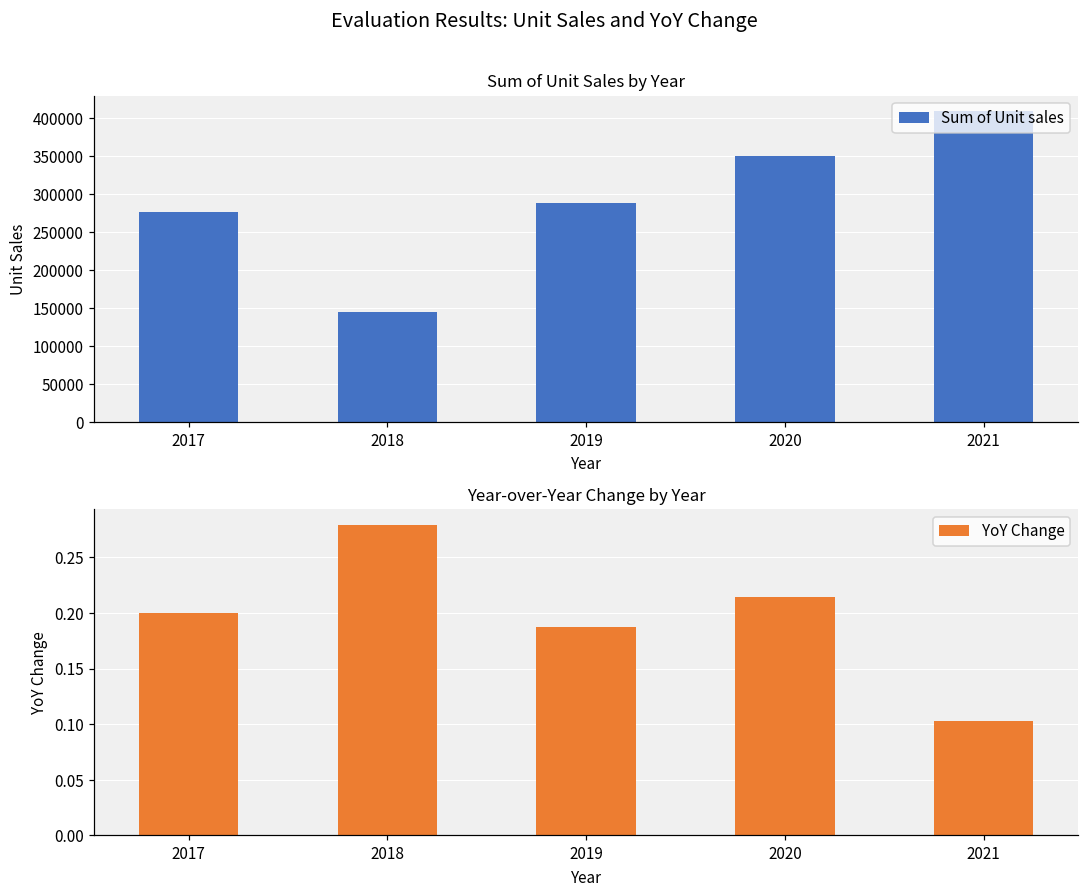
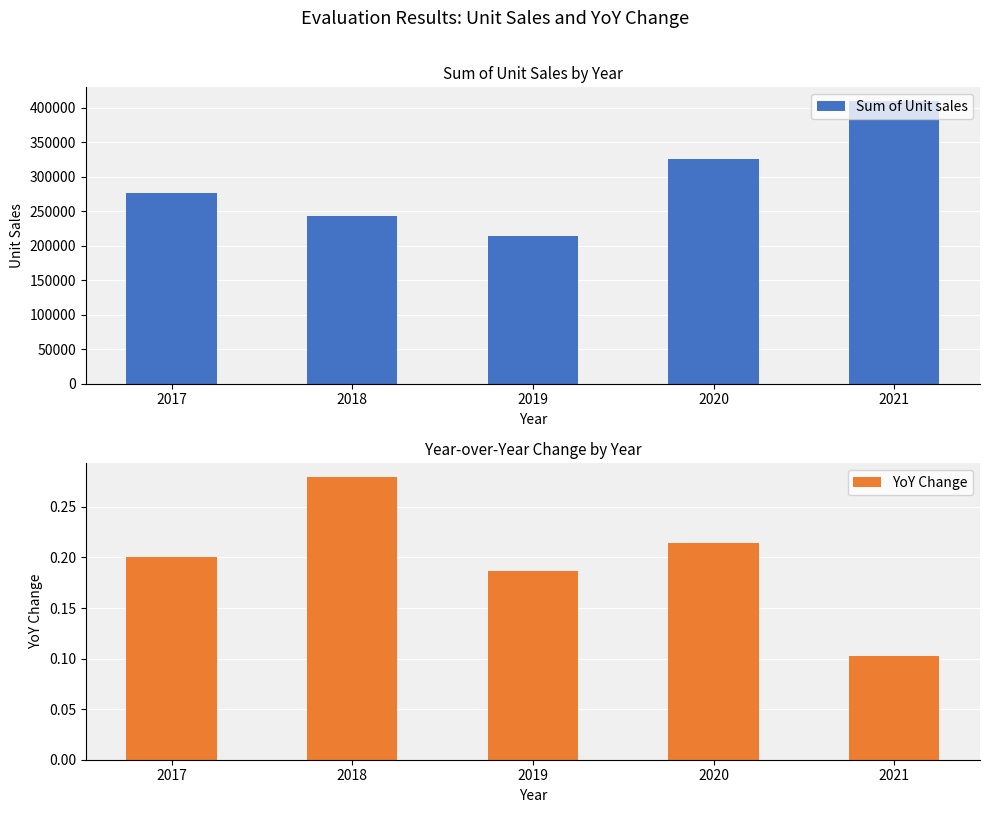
Sum of Unit Sales by Year, 2018: 150000 -> 240000
Sum of Unit Sales by Year, 2019: 290000 -> 210000
Sum of Unit Sales by Year, 2020: 350000 -> 330000
